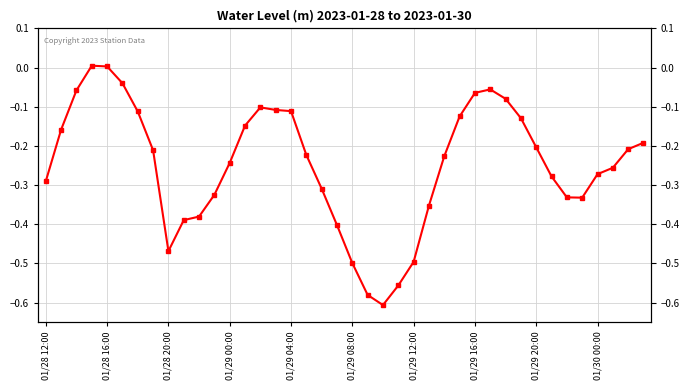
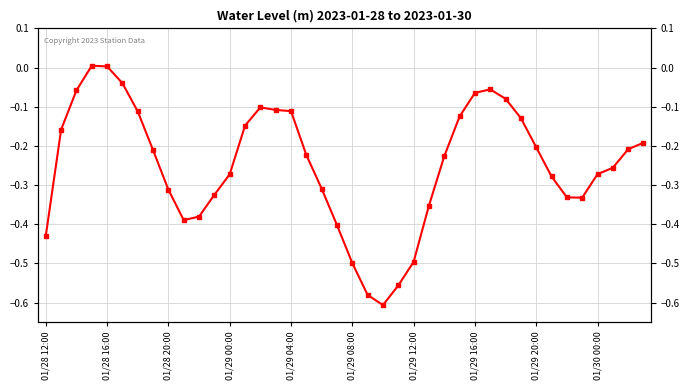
01/28 12:00: -0.29 -> -0.43
01/28 20:00: -0.47 -> -0.31
01/29 00:00: -0.24 -> -0.27
